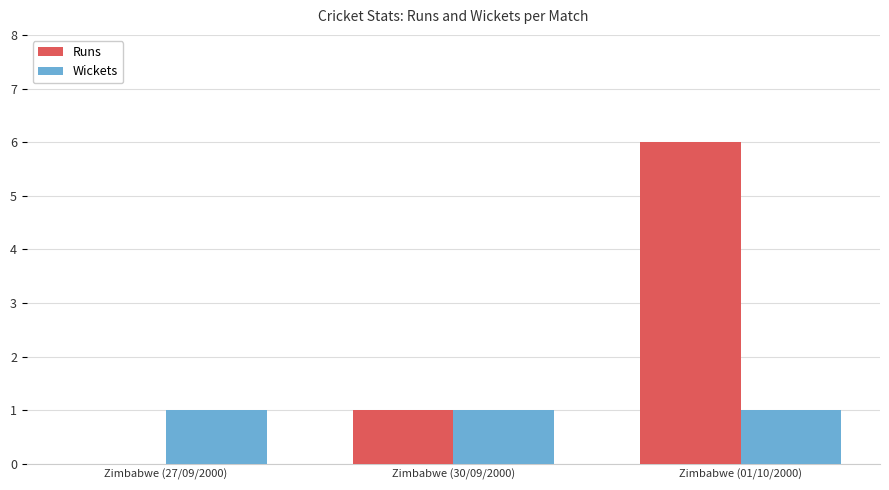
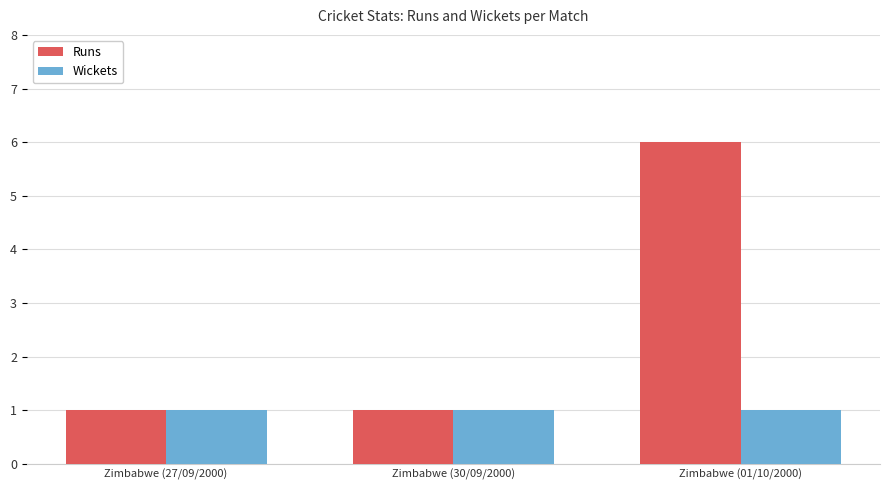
Runs, Zimbabwe (27/09/2000): 0 -> 1
